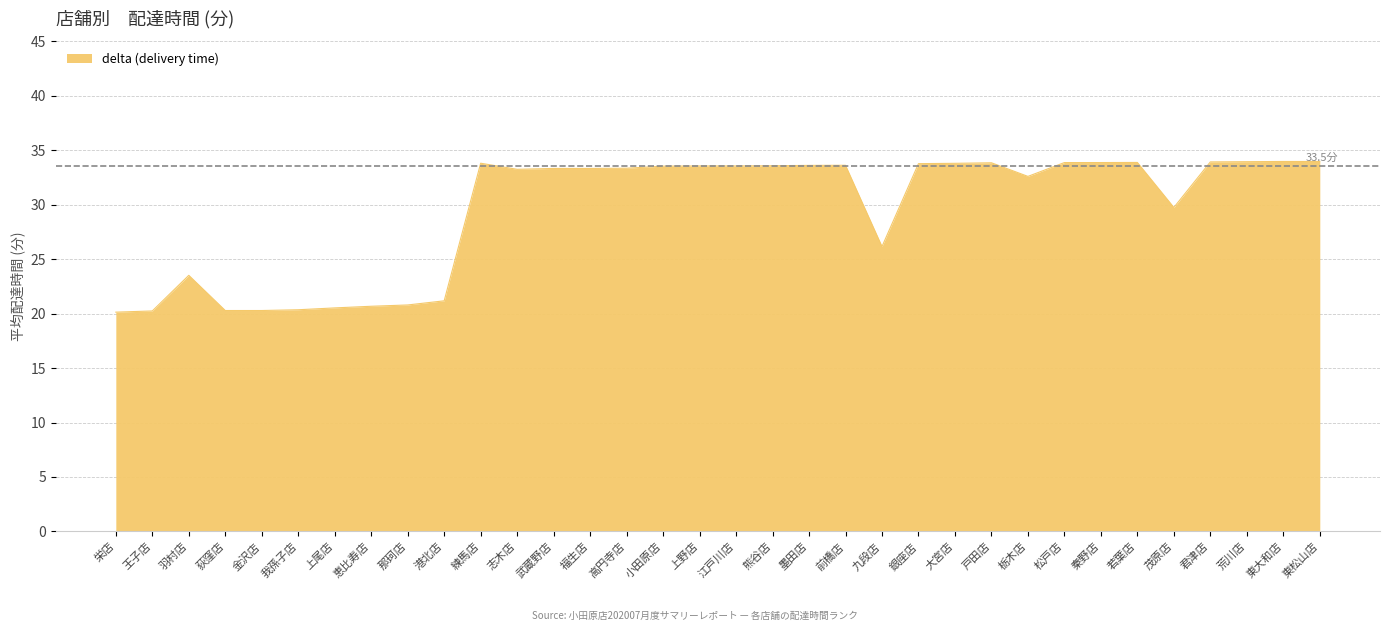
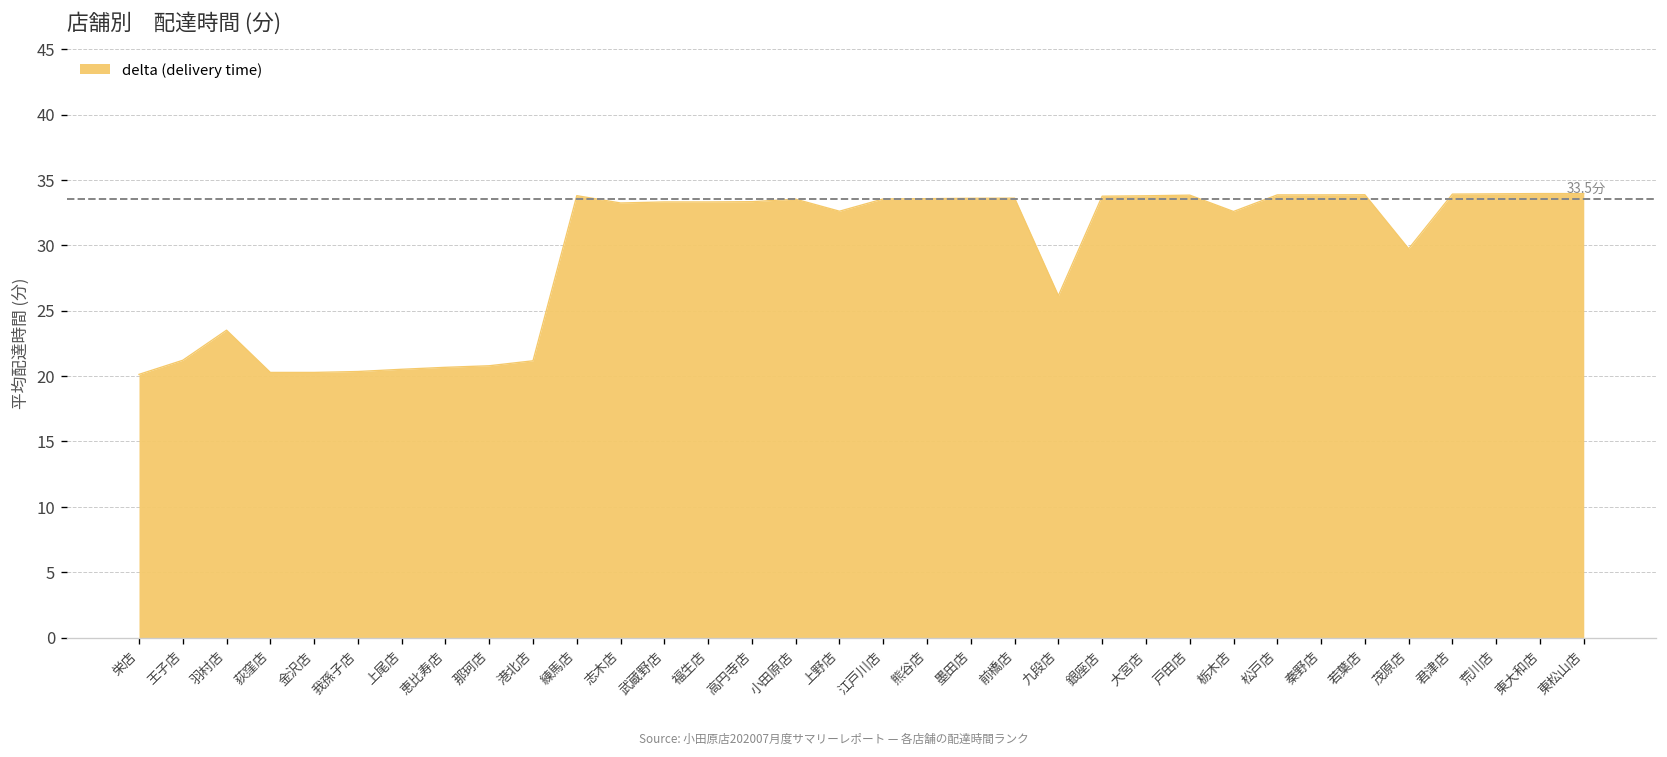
王子店: 20.2 -> 21.2
上野店: 33.6 -> 32.6
